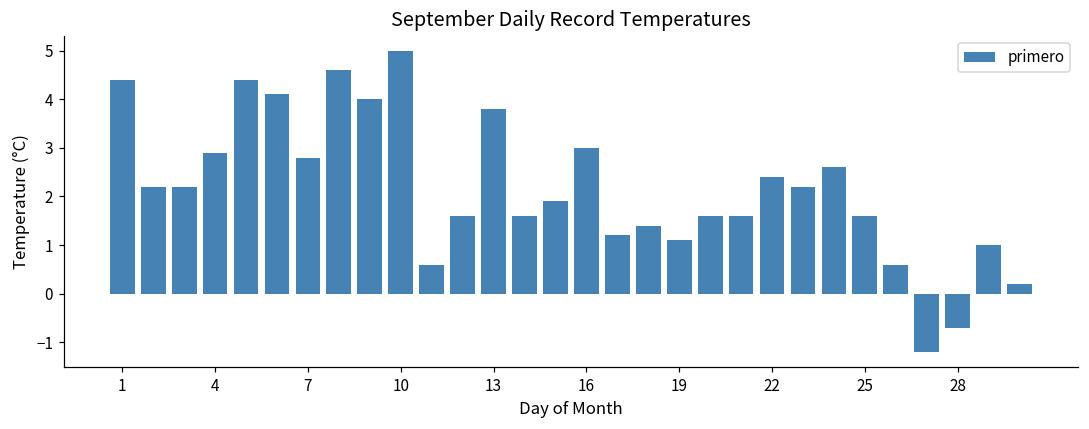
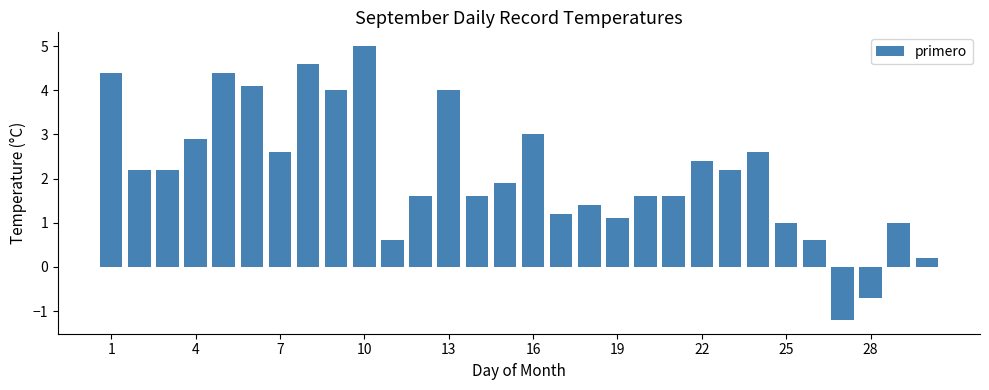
7: 2.8 -> 2.6
13: 3.8 -> 4.0
25: 1.6 -> 1.0
